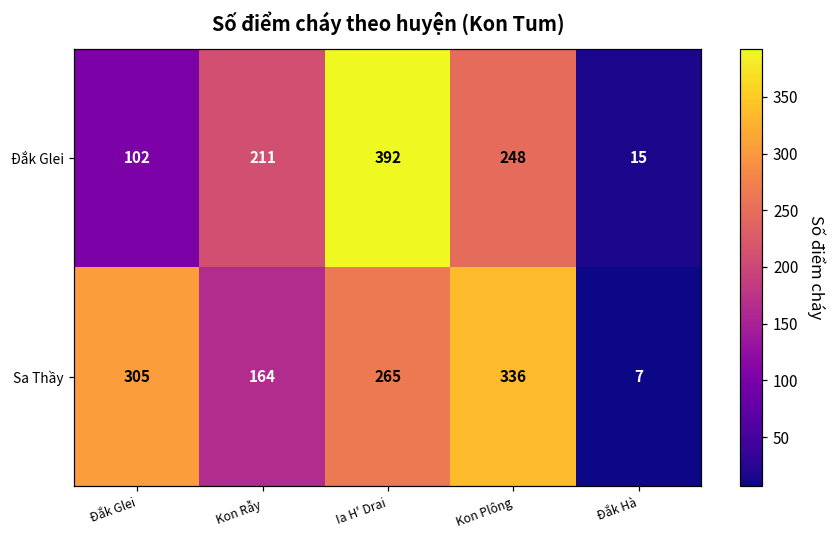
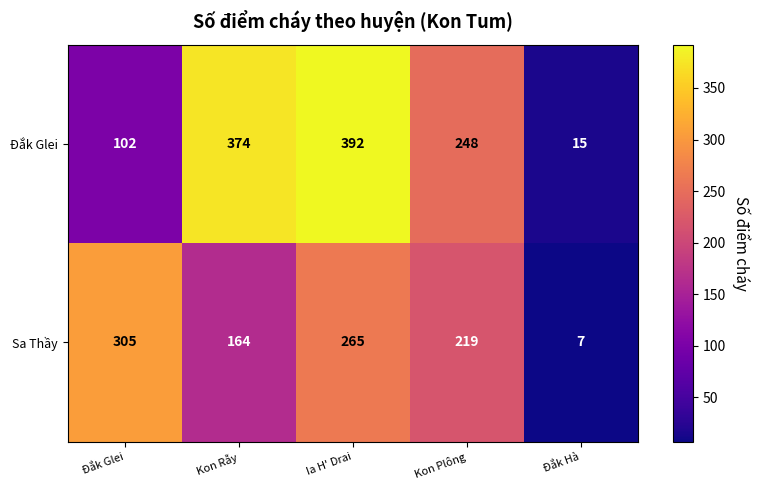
Đắk Glei, Kon Rẫy: 211 -> 374
Sa Thầy, Kon Plông: 336 -> 219
